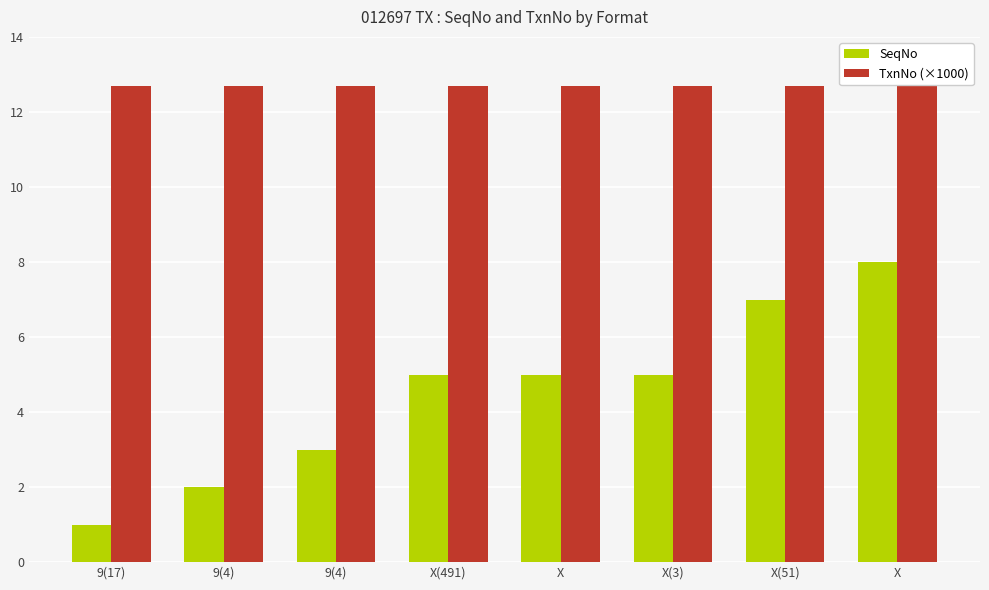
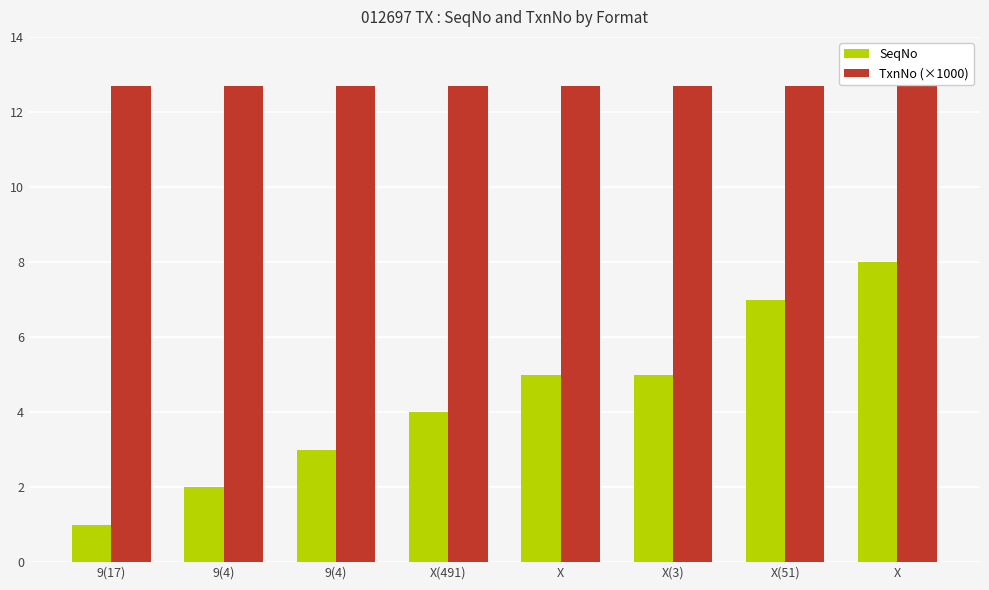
SeqNo, X(491): 5 -> 4
